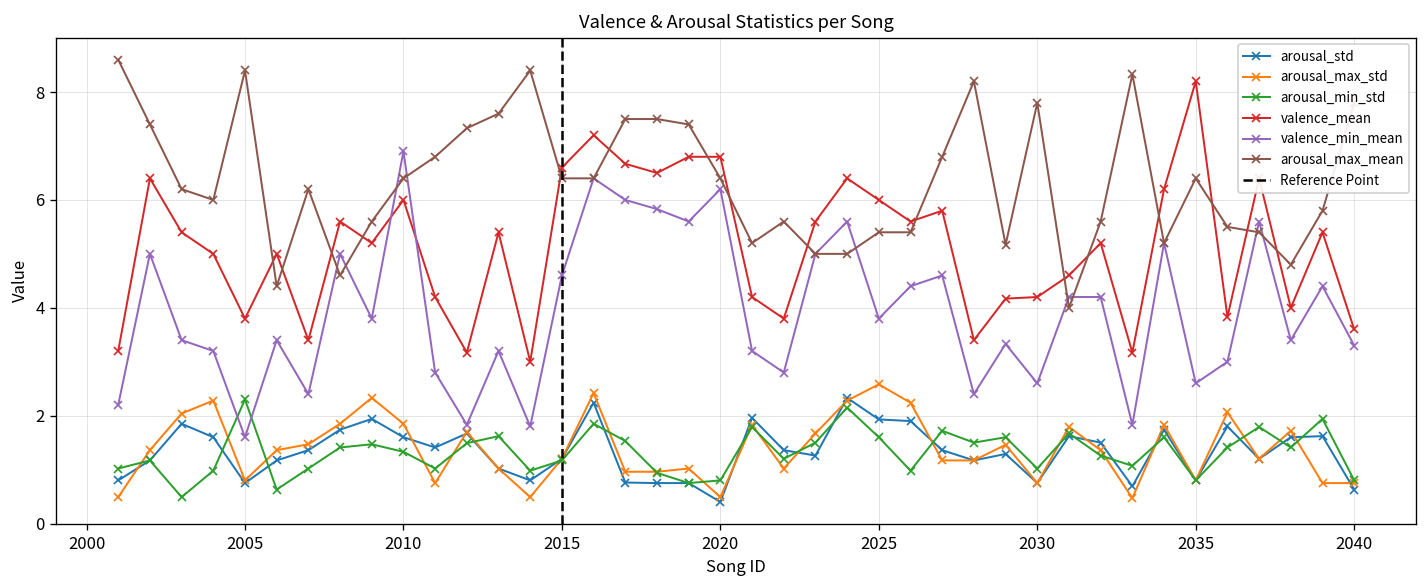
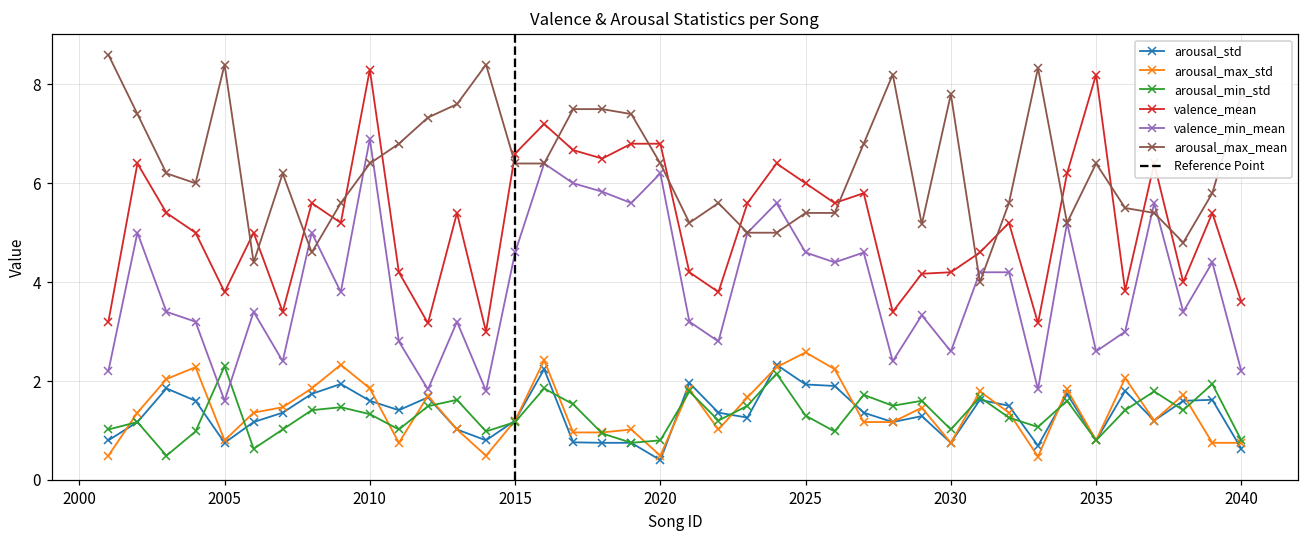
valence_mean, 2010: 6.0 -> 8.3
arousal_min_std, 2025: 1.6 -> 1.3
valence_min_mean, 2025: 3.8 -> 4.6
valence_min_mean, 2040: 3.3 -> 2.2
